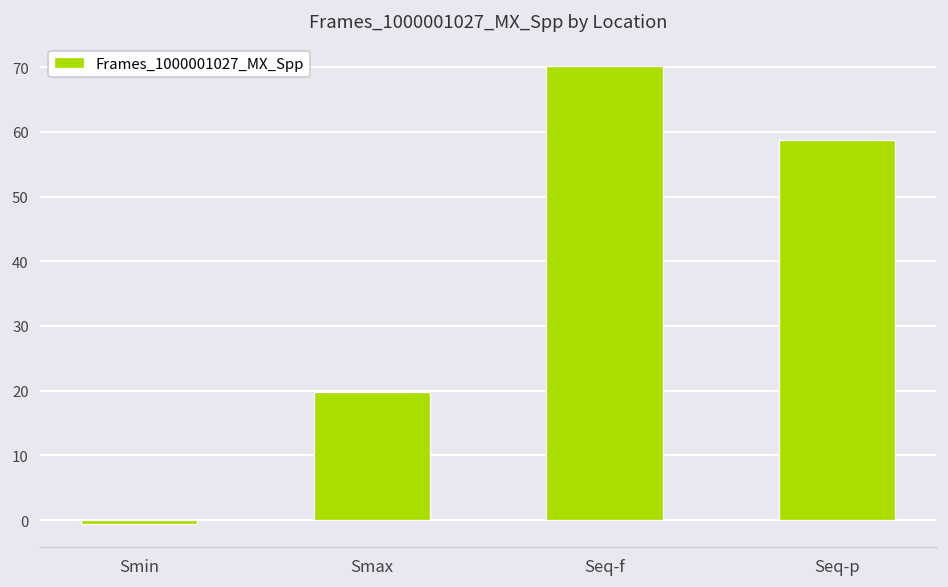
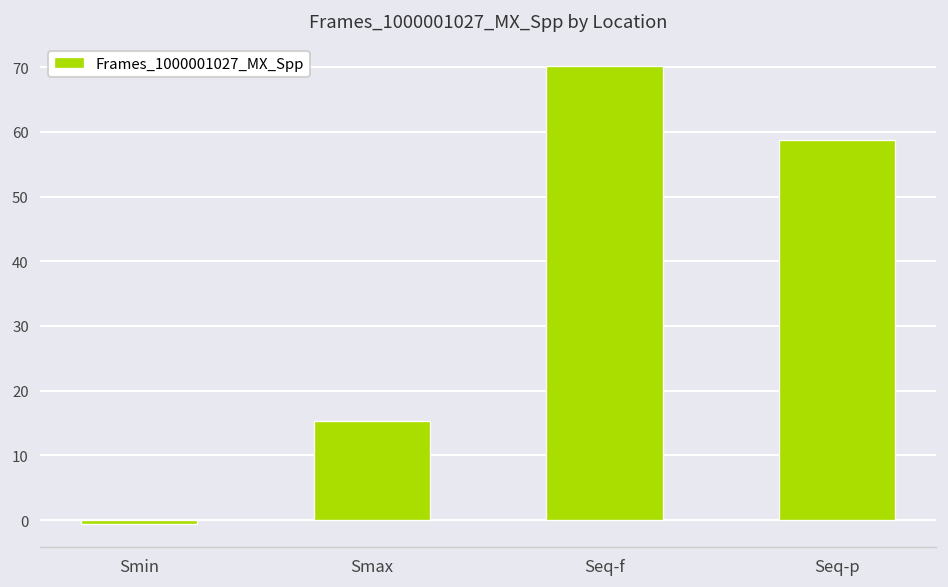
Smax: 20 -> 15
